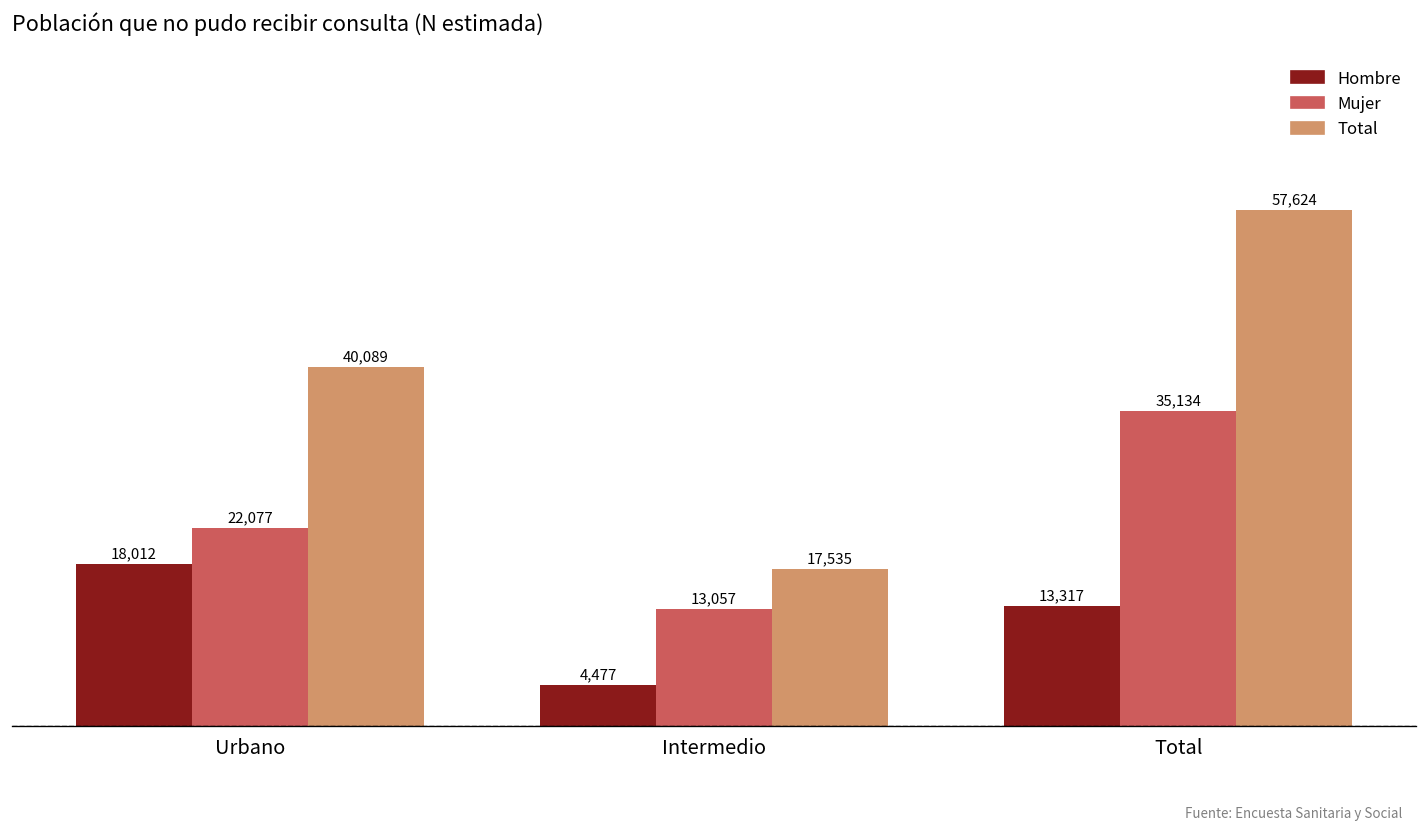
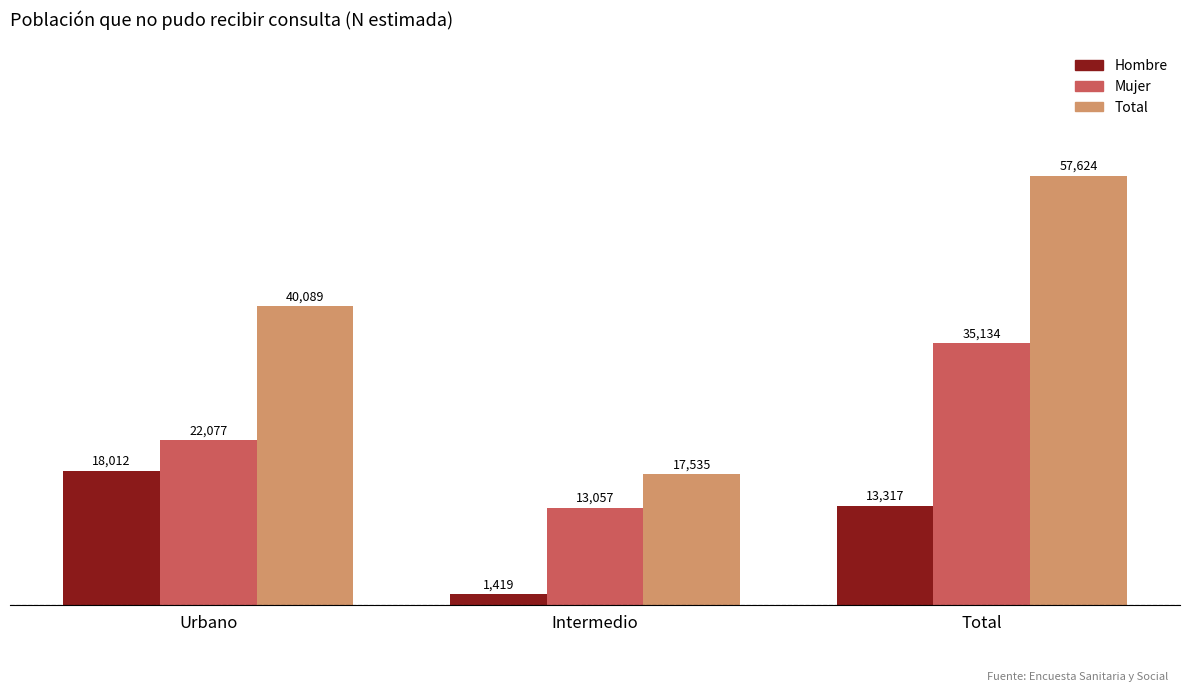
Hombre, Intermedio: 4,477 -> 1,419
